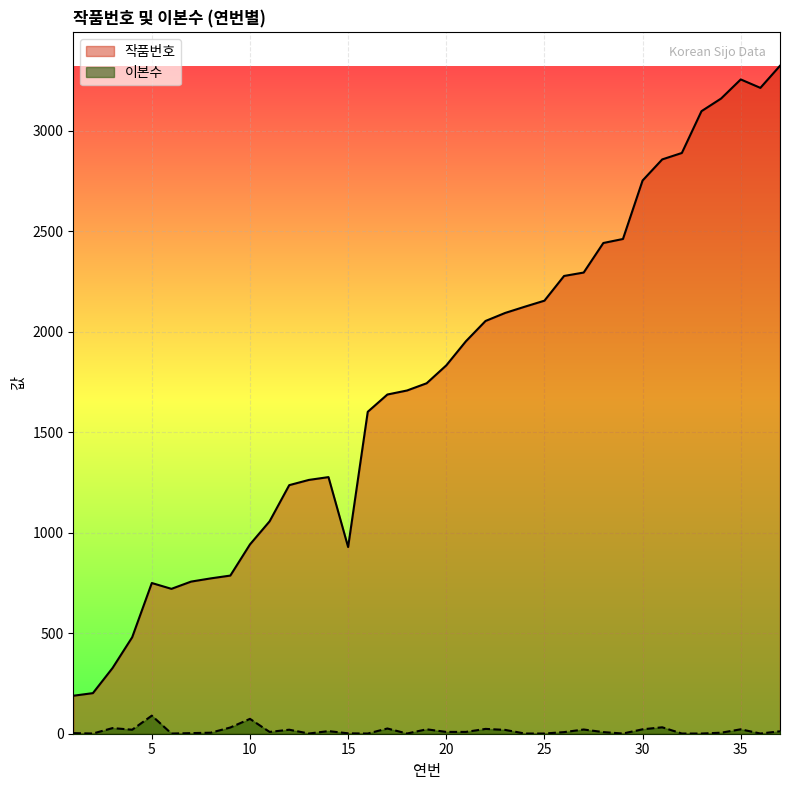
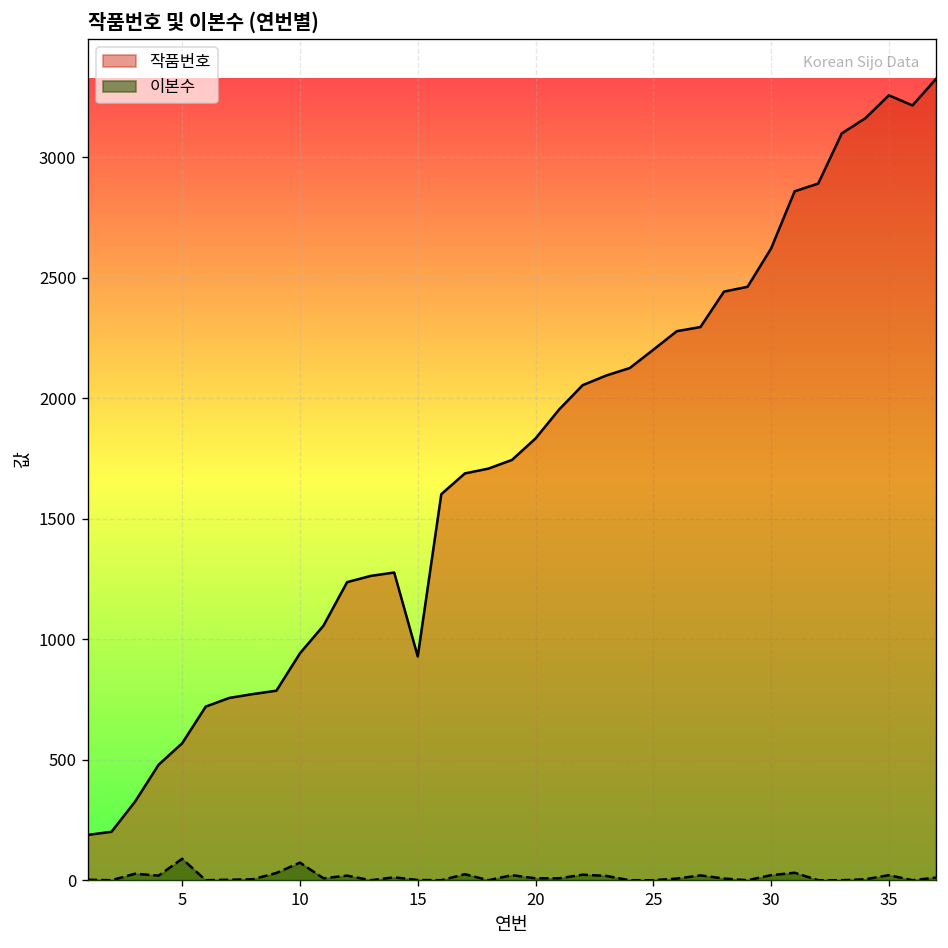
작품번호, 5: 750 -> 570
작품번호, 25: 2160 -> 2200
작품번호, 30: 2750 -> 2620
